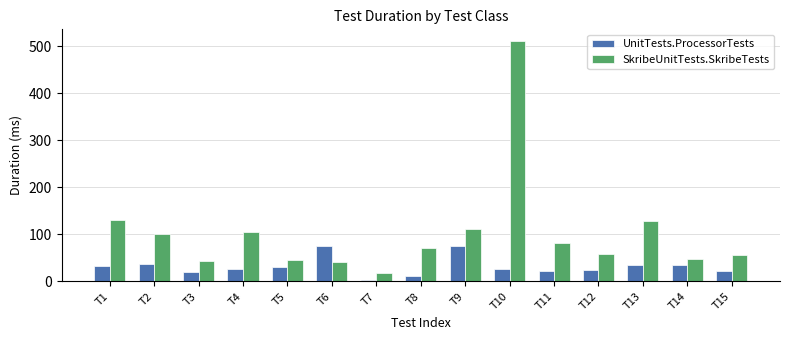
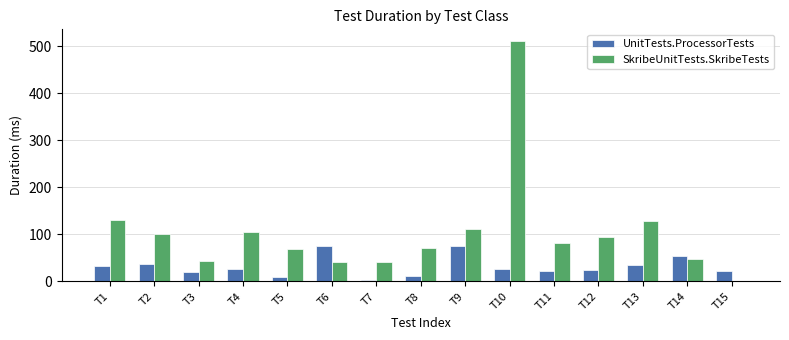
UnitTests.ProcessorTests, T5: 30 -> 10
SkribeUnitTests.SkribeTests, T5: 50 -> 70
SkribeUnitTests.SkribeTests, T7: 20 -> 40
SkribeUnitTests.SkribeTests, T12: 60 -> 90
UnitTests.ProcessorTests, T14: 30 -> 50
SkribeUnitTests.SkribeTests, T15: 60 -> 0
